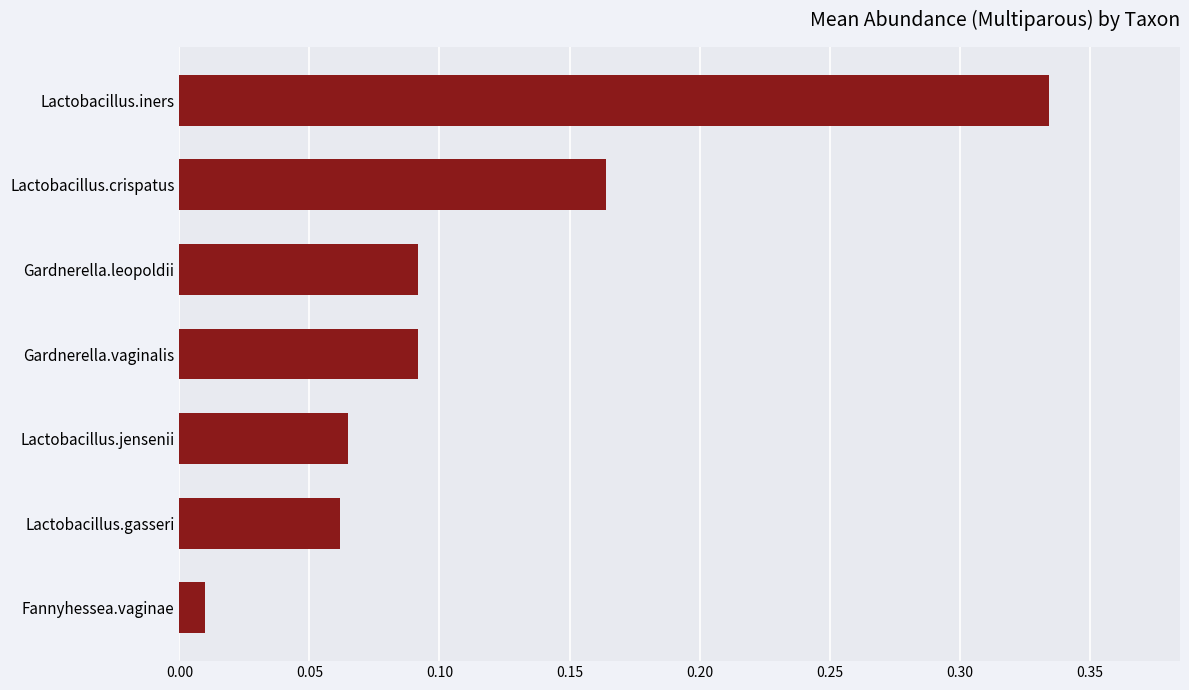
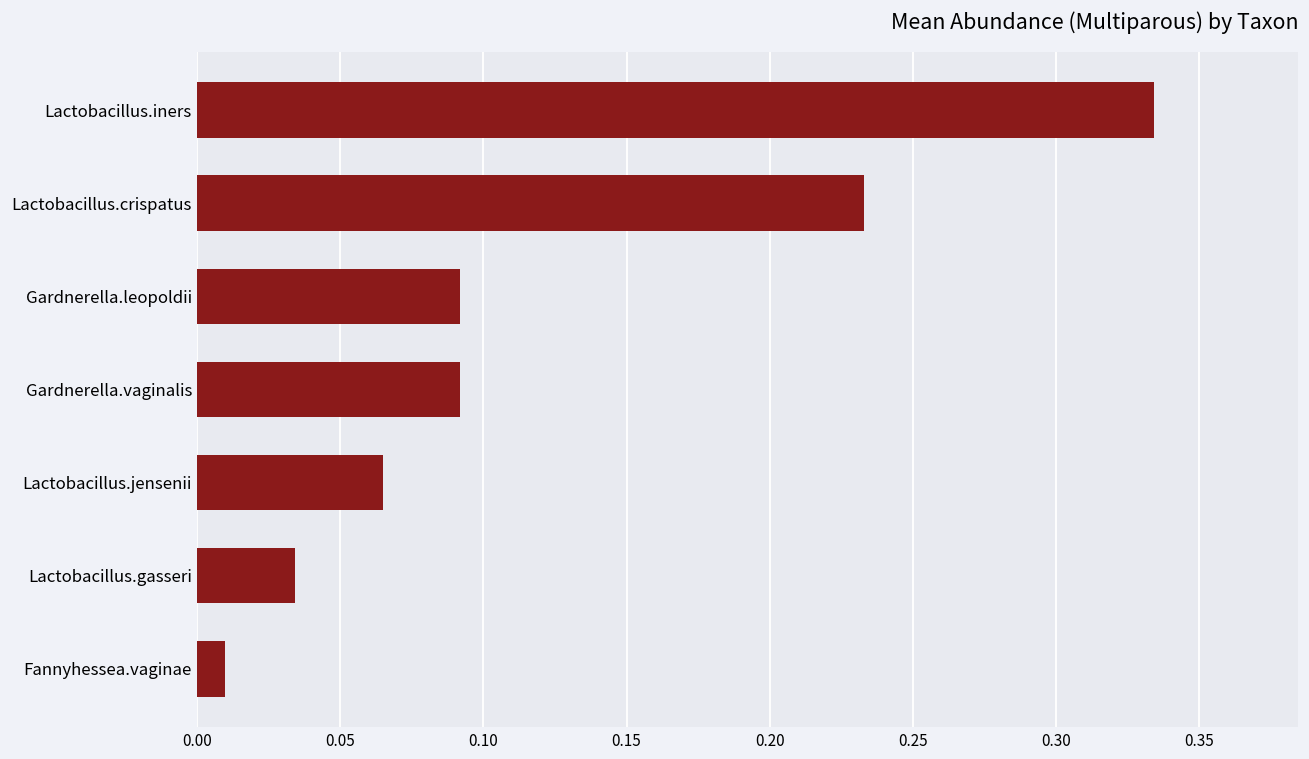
Lactobacillus.crispatus: 0.164 -> 0.233
Lactobacillus.gasseri: 0.062 -> 0.034
